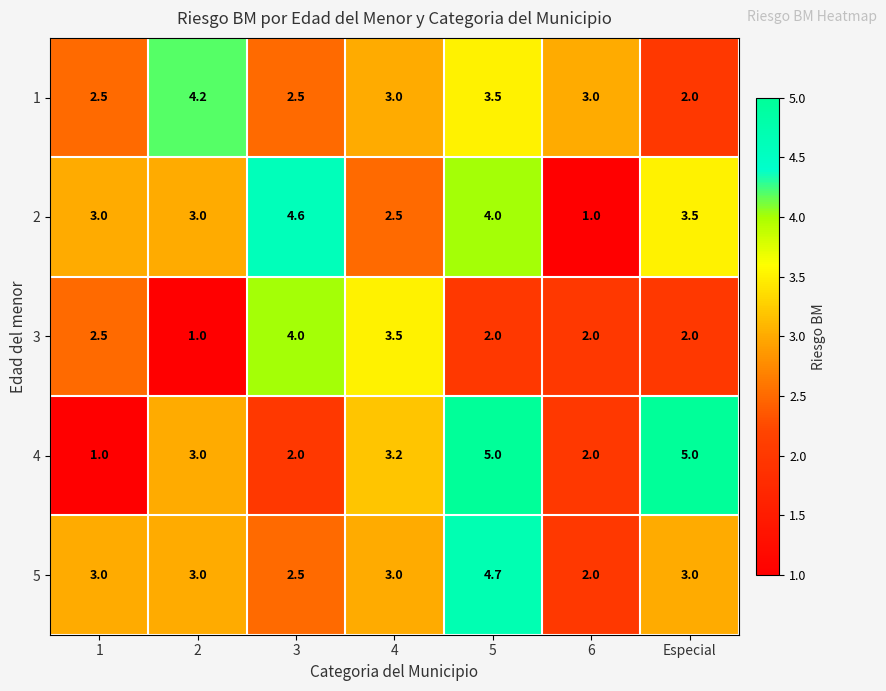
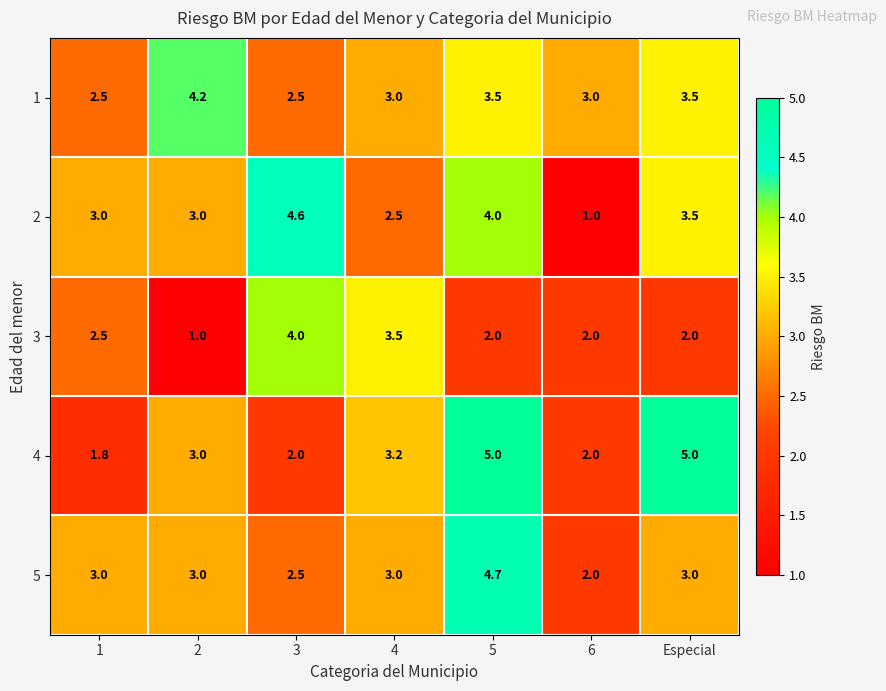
1, Especial: 2.0 -> 3.5
4, 1: 1.0 -> 1.8
